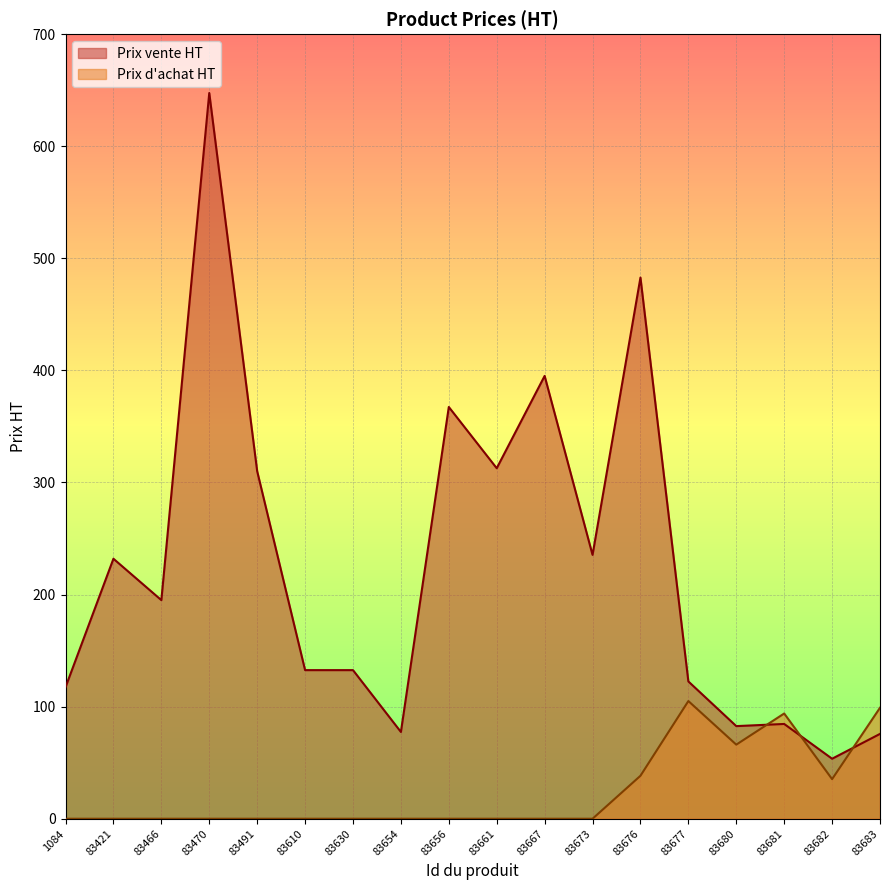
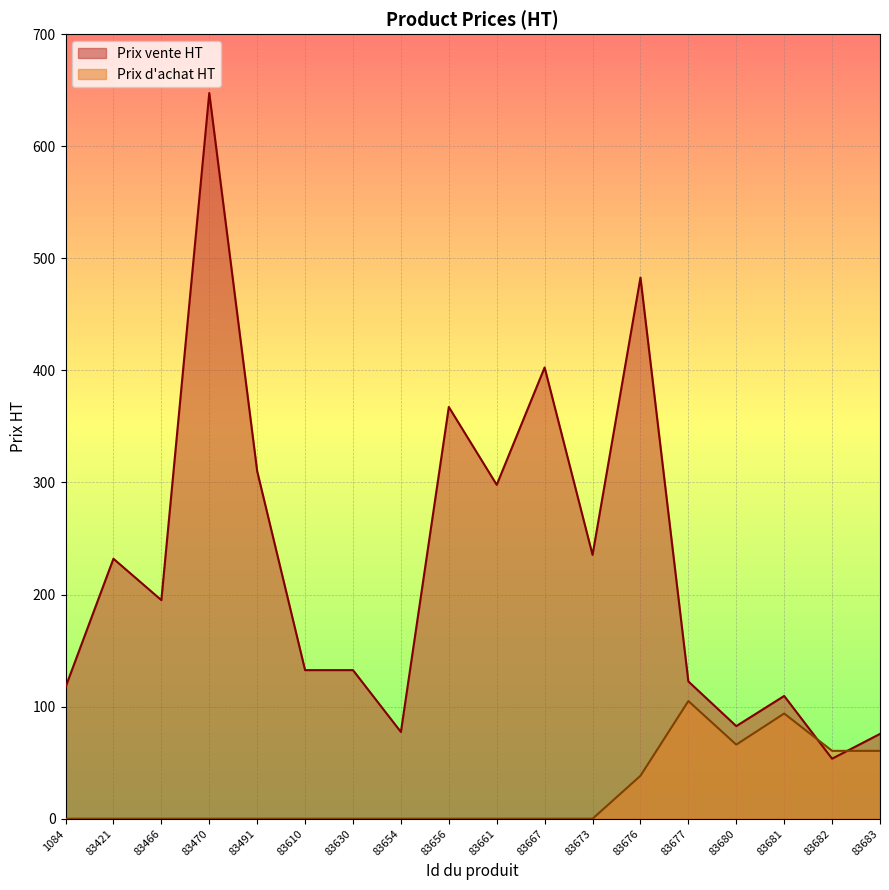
Prix vente HT, 83661: 313 -> 298
Prix vente HT, 83667: 395 -> 403
Prix vente HT, 83681: 85 -> 110
Prix d'achat HT, 83682: 35 -> 61
Prix d'achat HT, 83683: 99 -> 61
